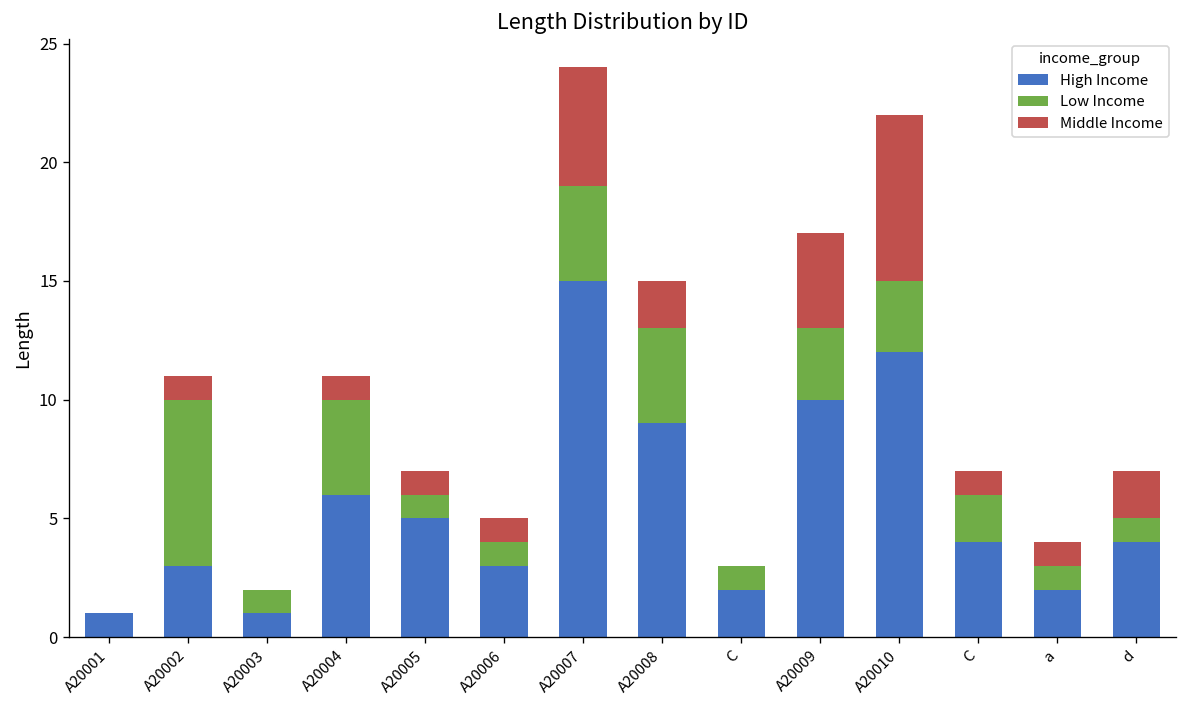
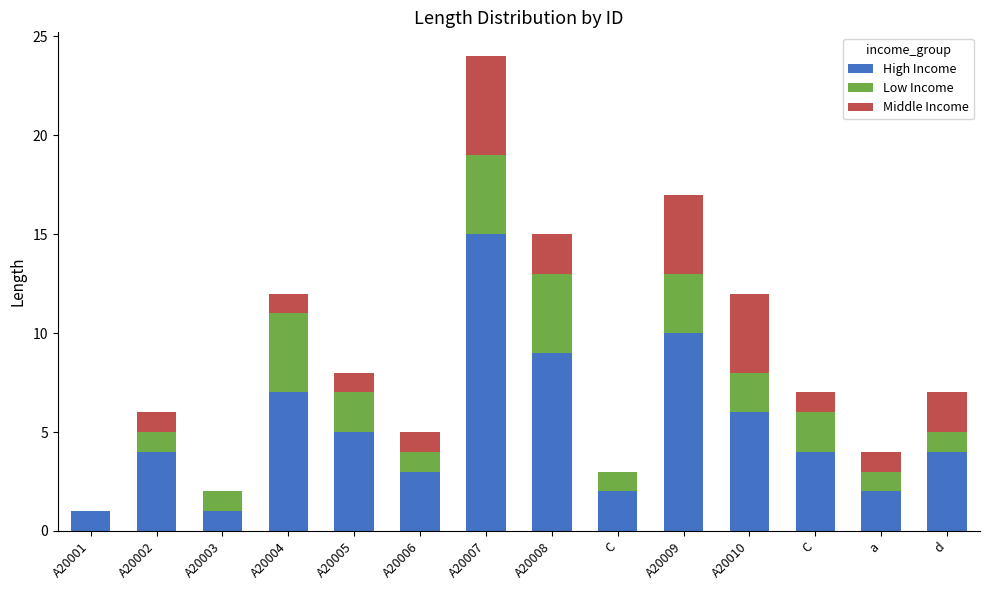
High Income, A20002: 3 -> 4
Low Income, A20002: 7 -> 1
High Income, A20004: 6 -> 7
Low Income, A20005: 1 -> 2
High Income, A20010: 12 -> 6
Low Income, A20010: 3 -> 2
Middle Income, A20010: 7 -> 4
